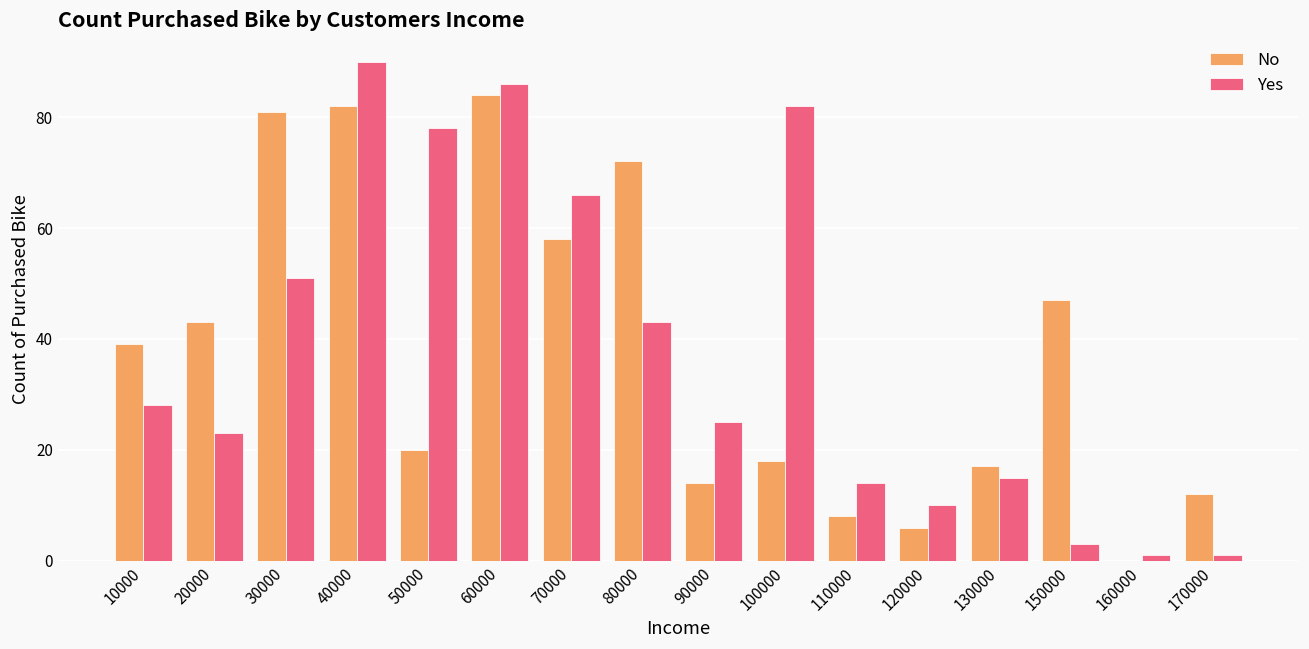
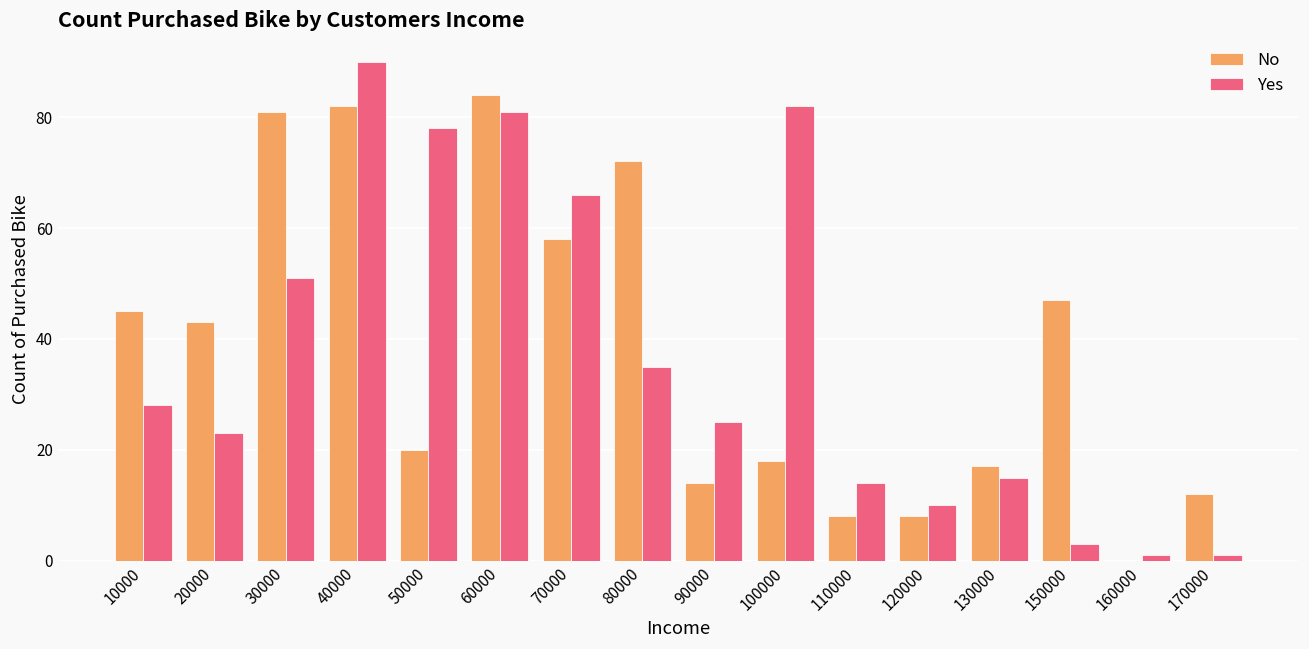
No, 10000: 39 -> 45
Yes, 60000: 86 -> 81
Yes, 80000: 43 -> 35
No, 120000: 6 -> 8
